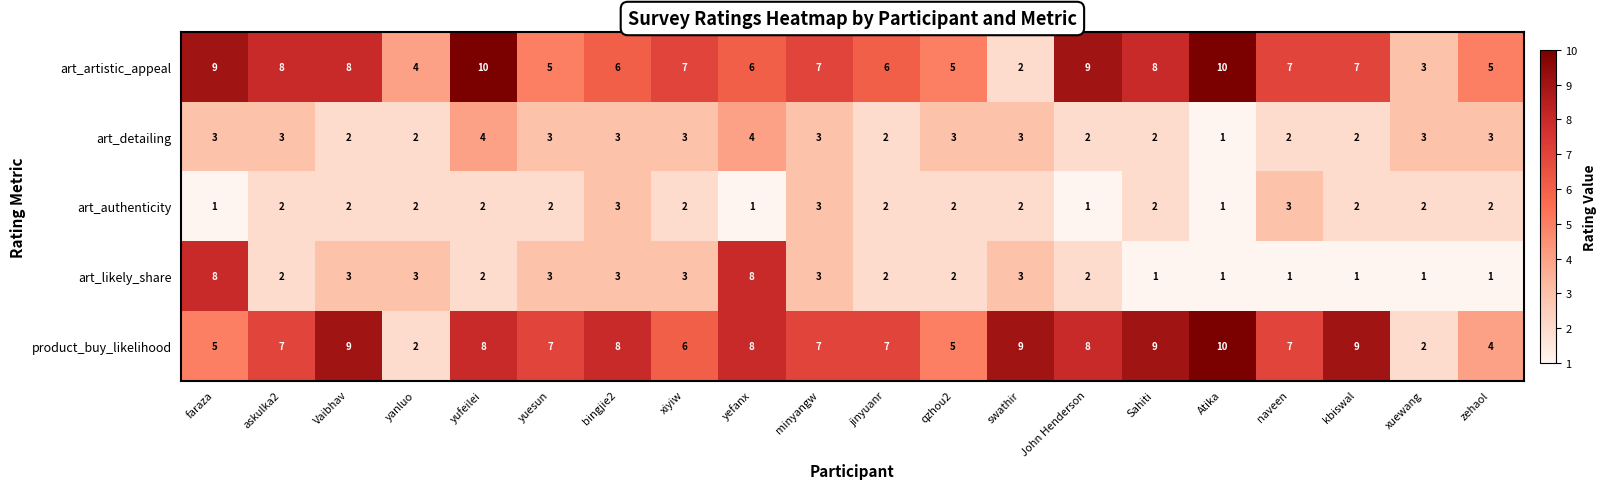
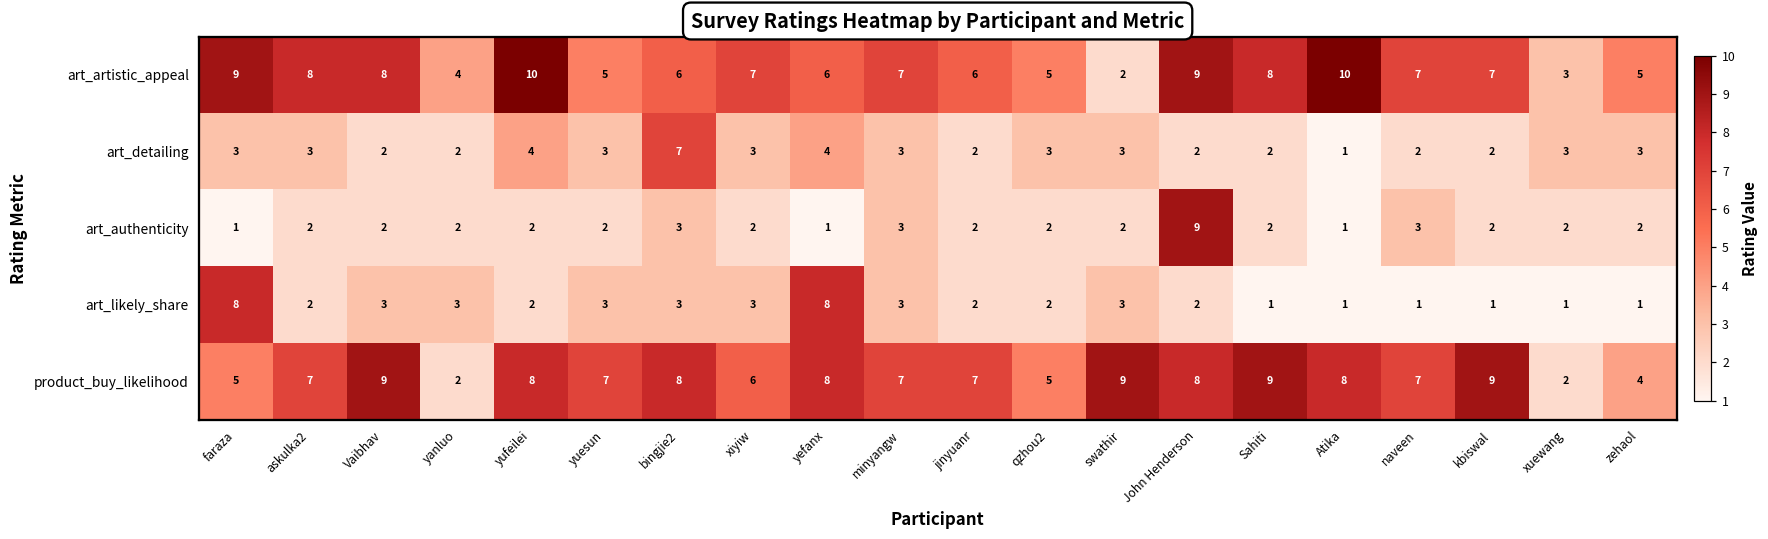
art_detailing, bingjie2: 3 -> 7
art_authenticity, John Henderson: 1 -> 9
product_buy_likelihood, Atika: 10 -> 8
